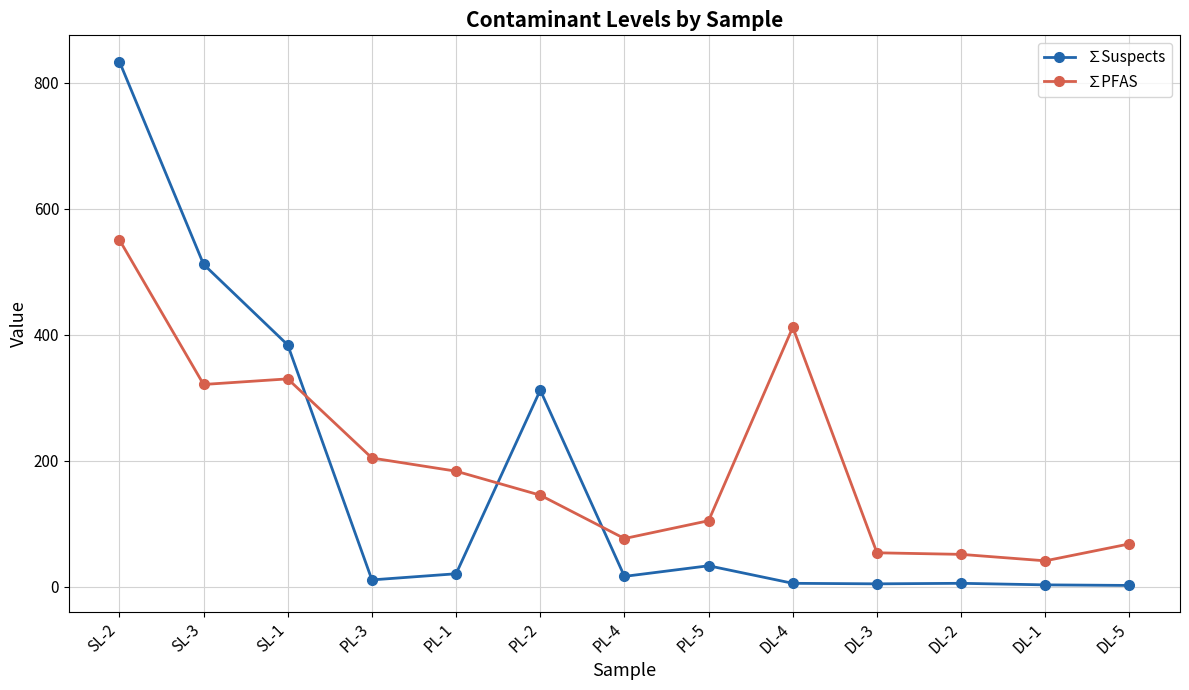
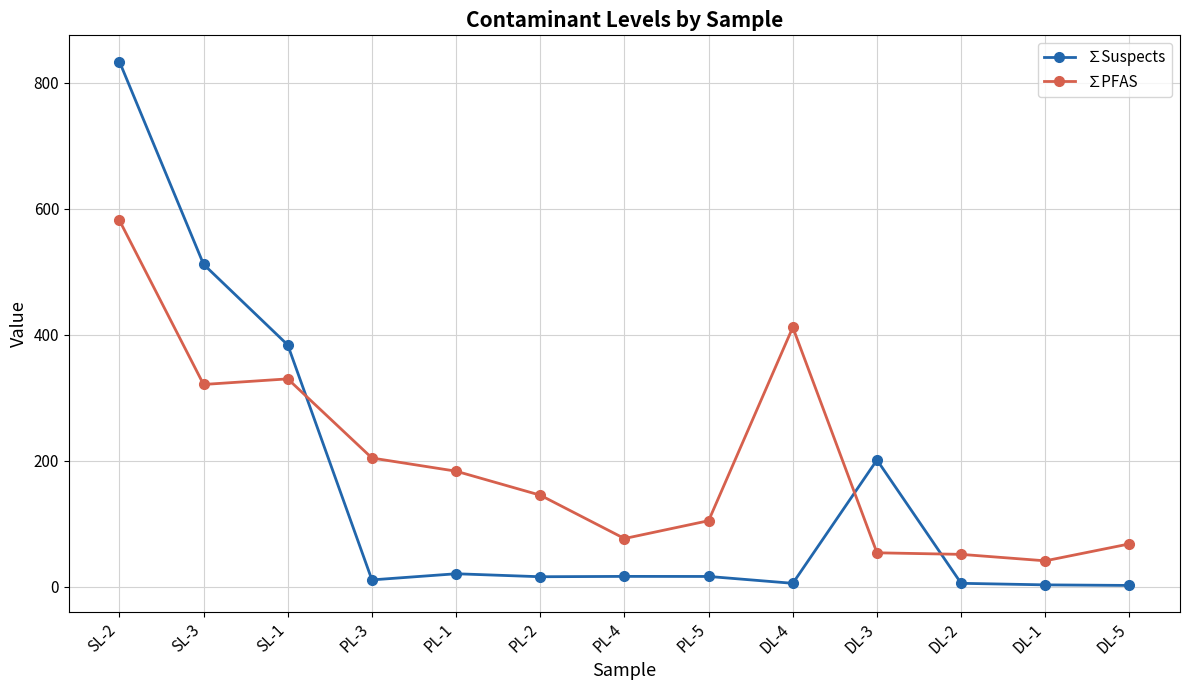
∑PFAS, SL-2: 550 -> 580
∑Suspects, PL-2: 310 -> 20
∑Suspects, PL-5: 30 -> 20
∑Suspects, DL-3: 0 -> 200
